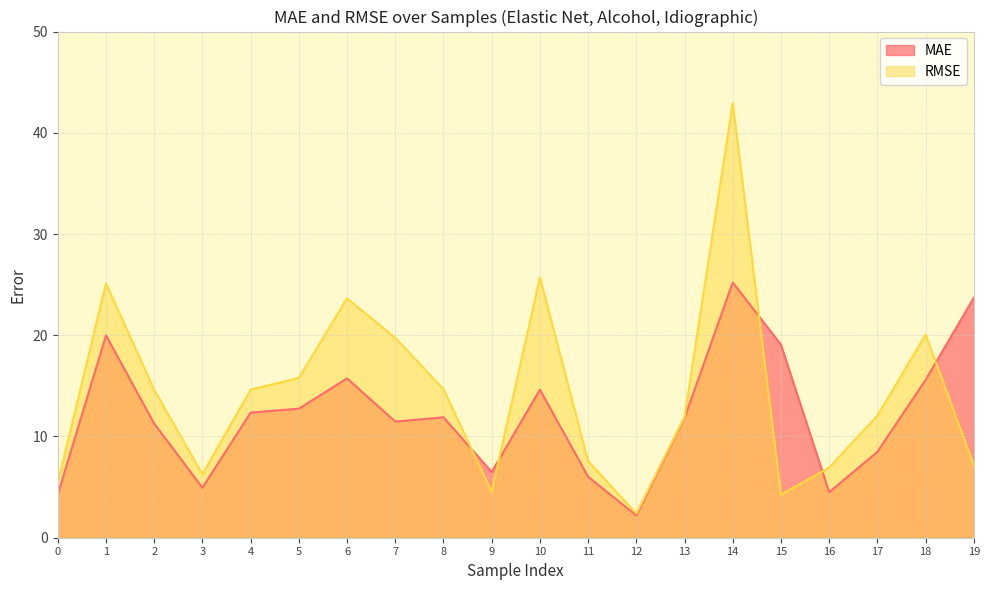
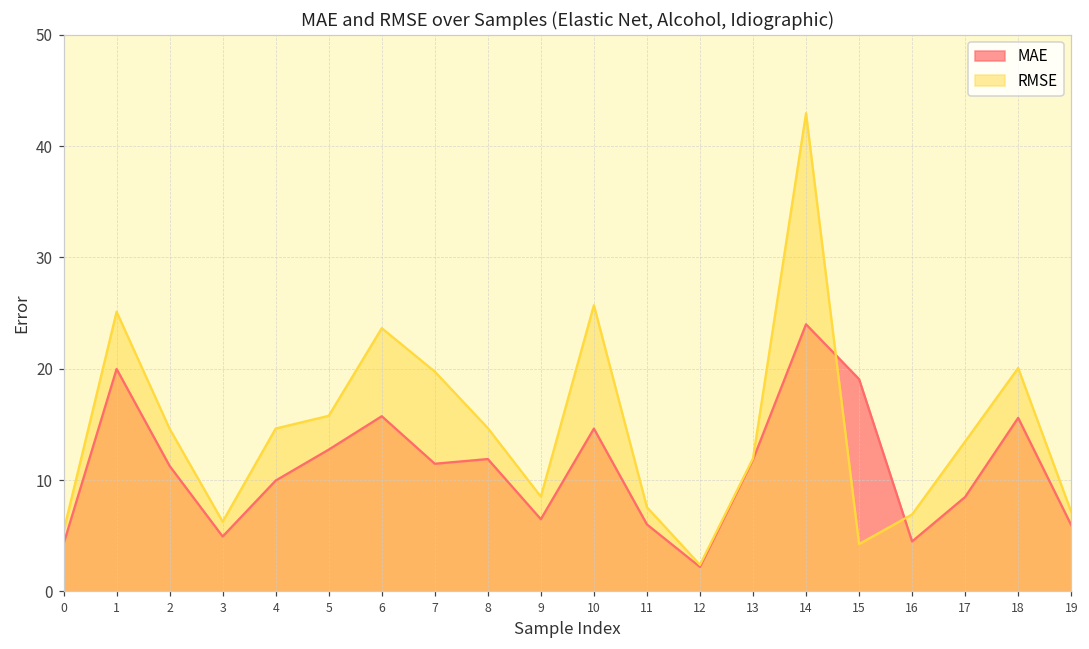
MAE, 4: 12.4 -> 10.0
RMSE, 9: 4.5 -> 8.5
MAE, 14: 25.2 -> 24.0
RMSE, 17: 12.1 -> 13.5
MAE, 19: 23.7 -> 6.0
